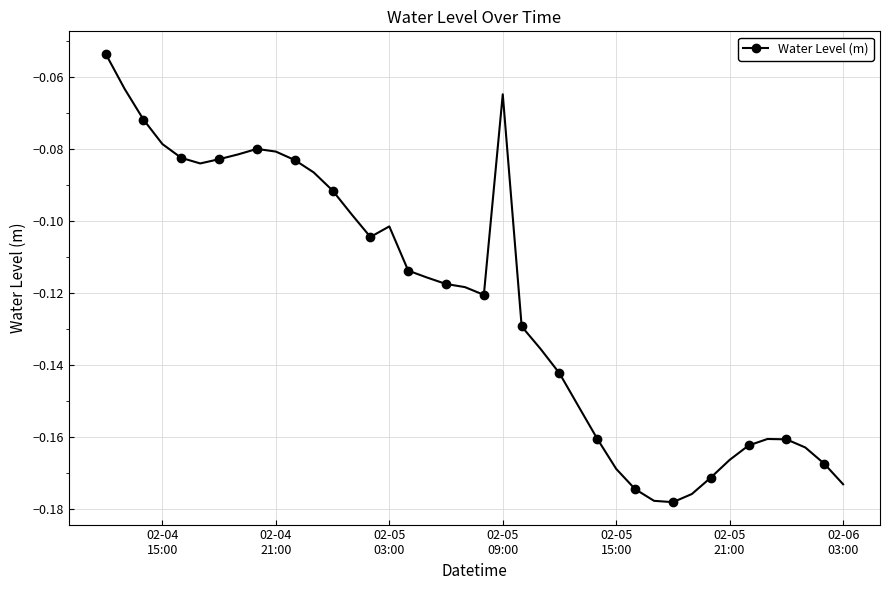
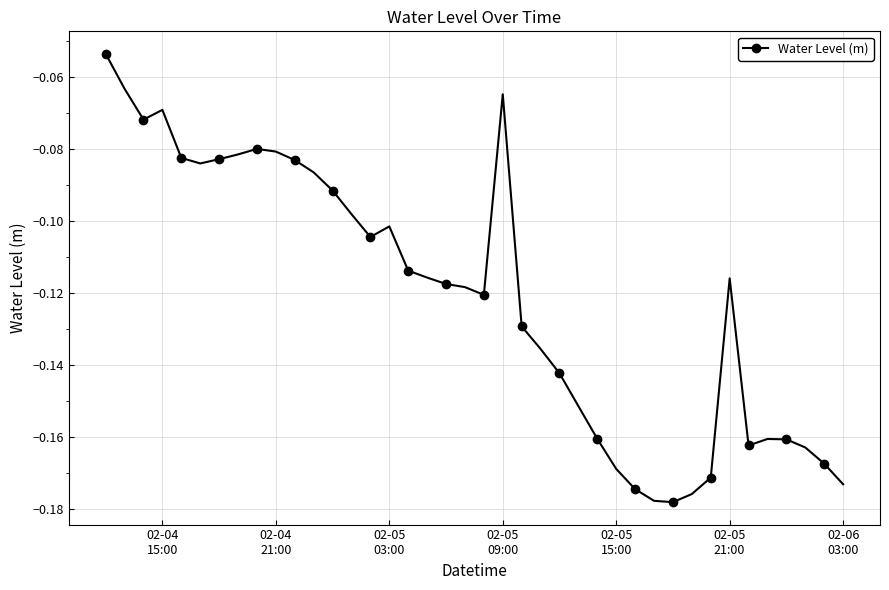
02-04 15:00: -0.079 -> -0.069
02-05 21:00: -0.166 -> -0.116
